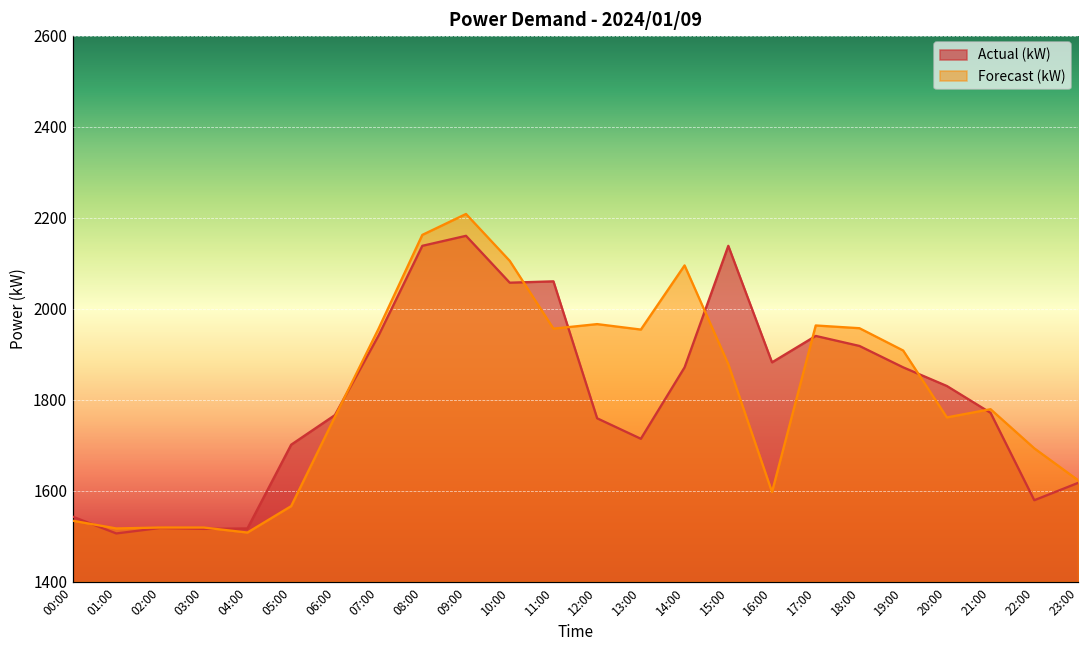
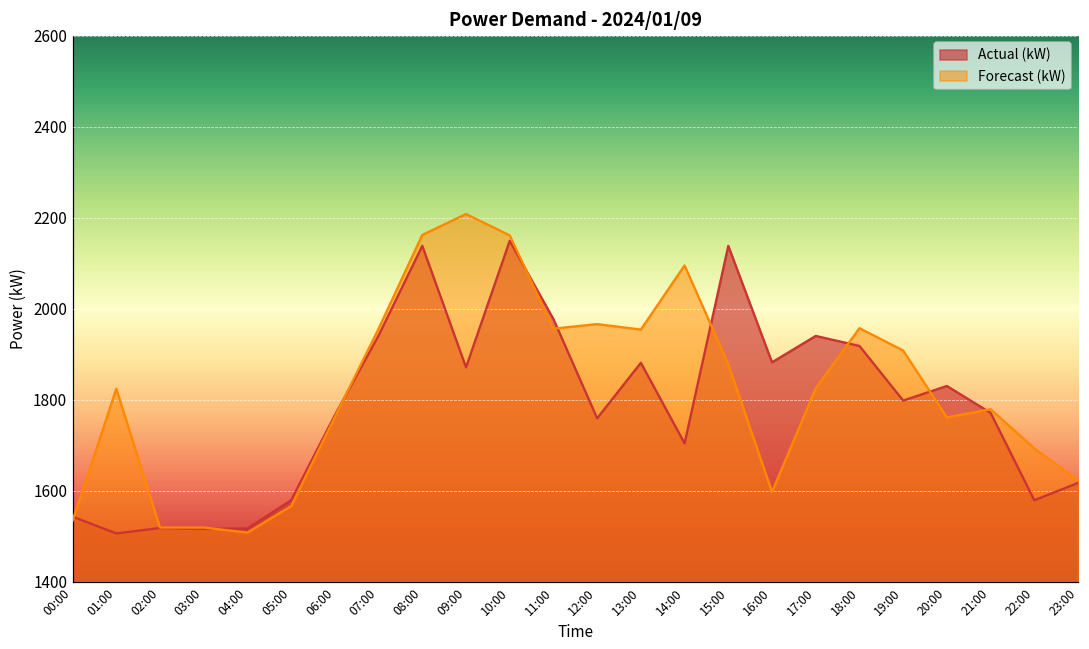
Forecast (kW), 01:00: 1520 -> 1820
Actual (kW), 05:00: 1700 -> 1580
Actual (kW), 09:00: 2160 -> 1870
Actual (kW), 10:00: 2060 -> 2150
Forecast (kW), 10:00: 2110 -> 2160
Actual (kW), 11:00: 2060 -> 1980
Actual (kW), 13:00: 1710 -> 1880
Actual (kW), 14:00: 1870 -> 1700
Forecast (kW), 17:00: 1960 -> 1830
Actual (kW), 19:00: 1870 -> 1800
